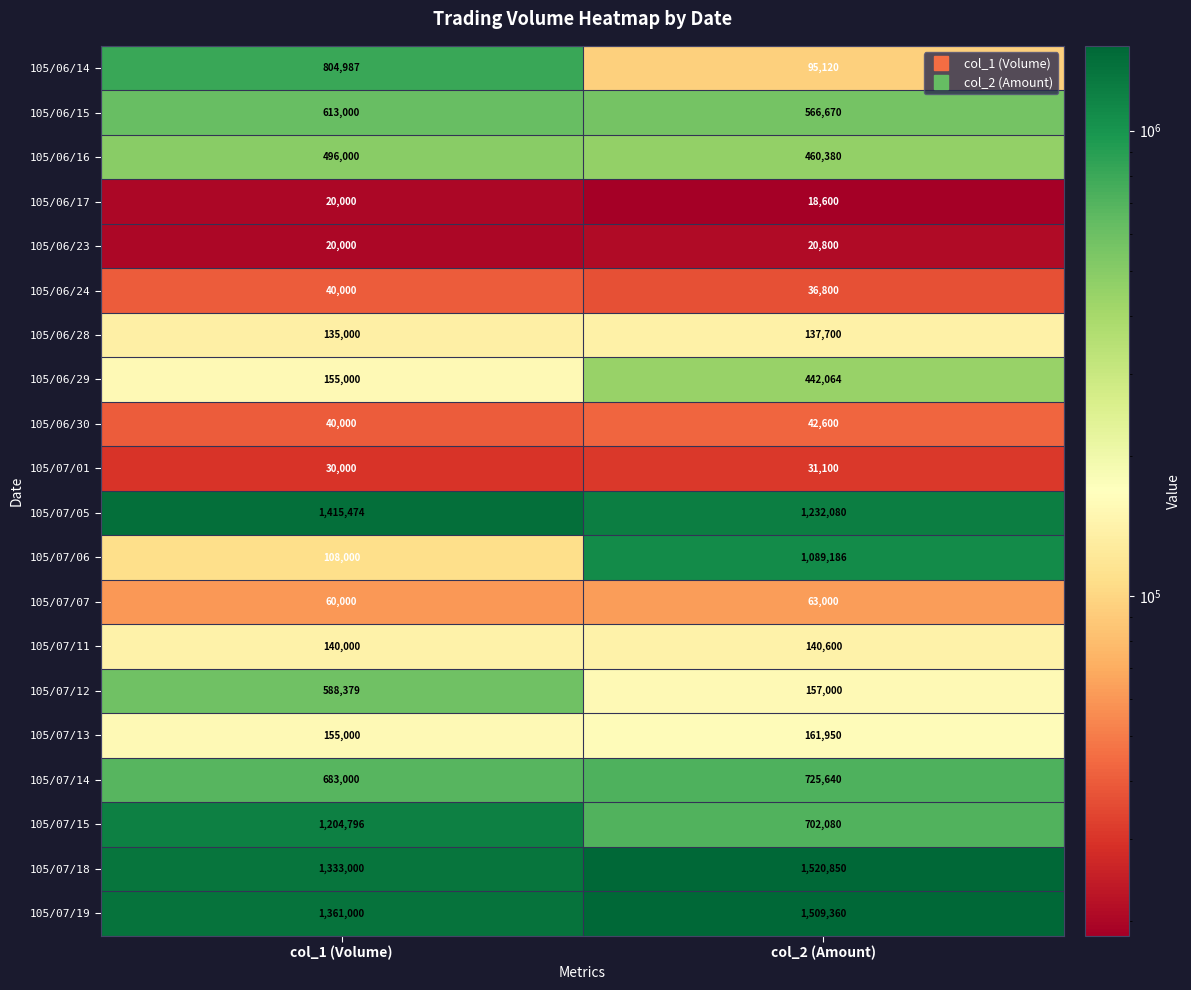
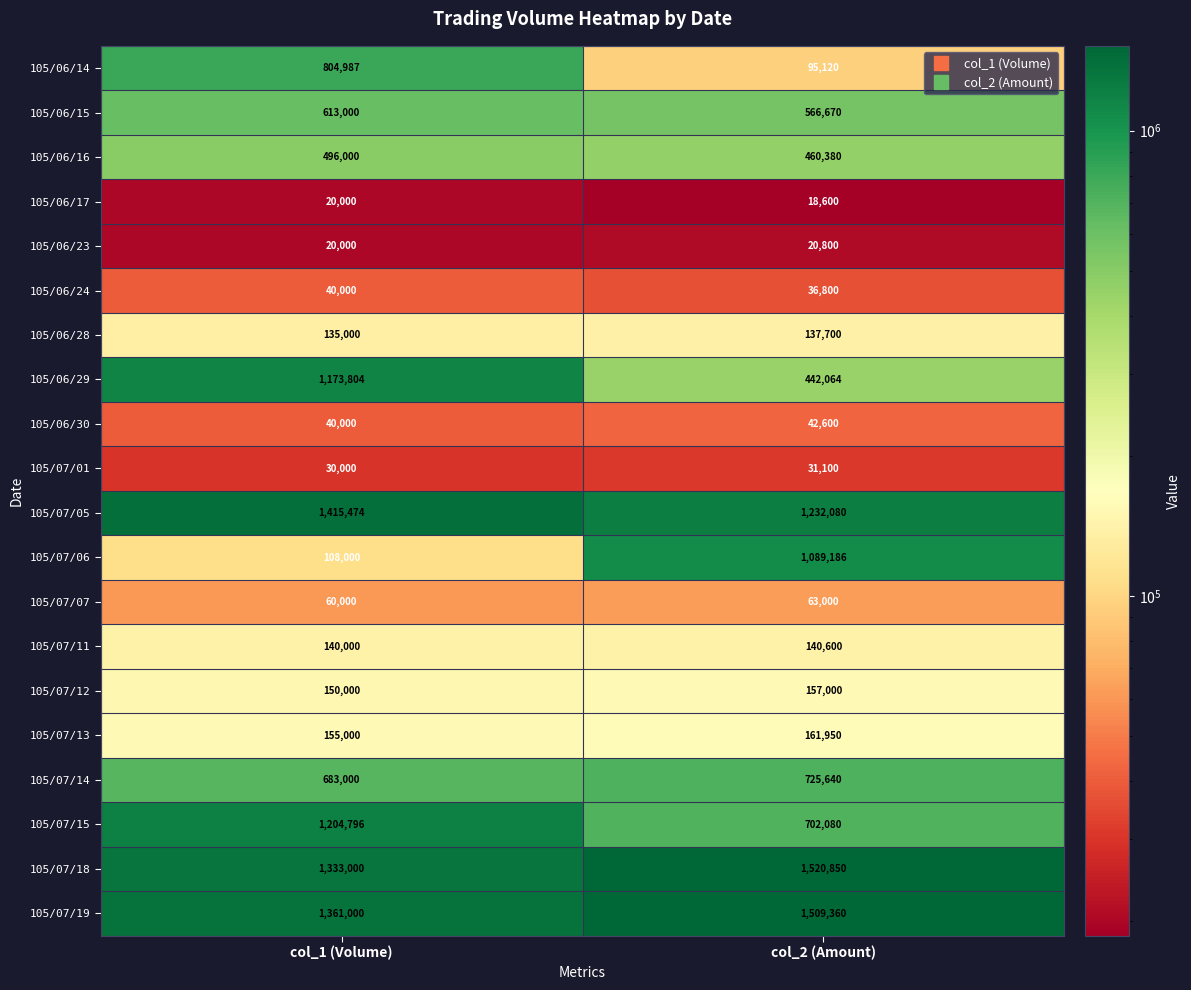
105/06/29, col_1 (Volume): 155,000 -> 1,173,804
105/07/12, col_1 (Volume): 588,379 -> 150,000
